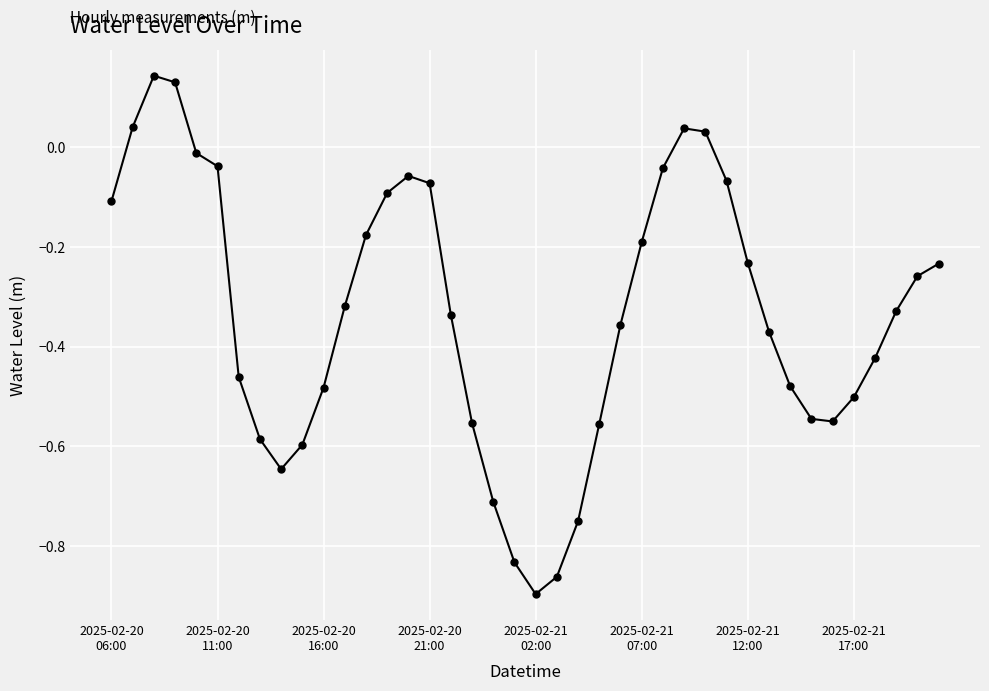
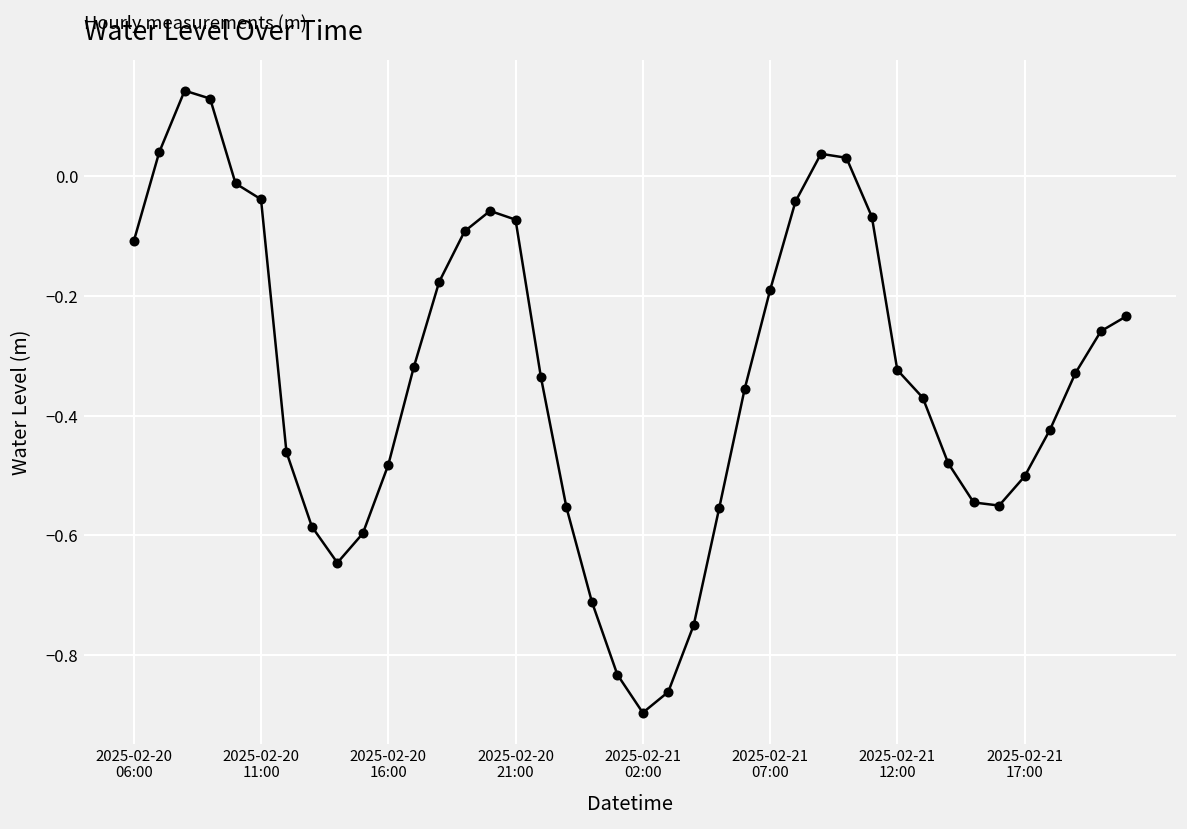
2025-02-21 12:00: -0.23 -> -0.32
